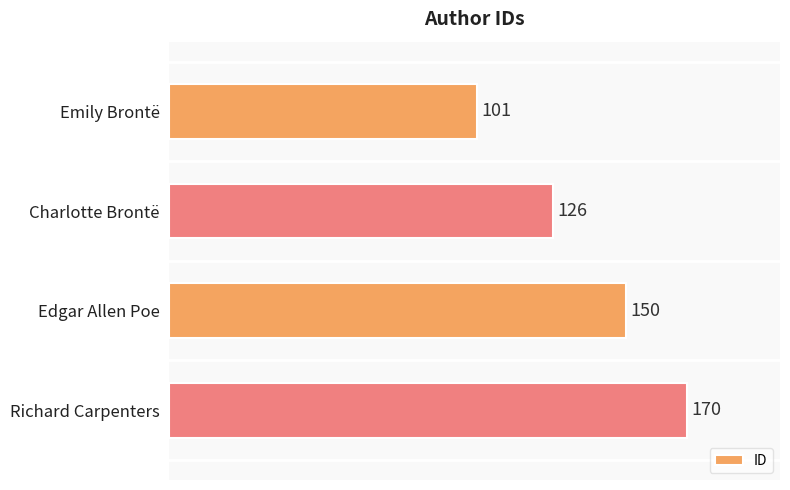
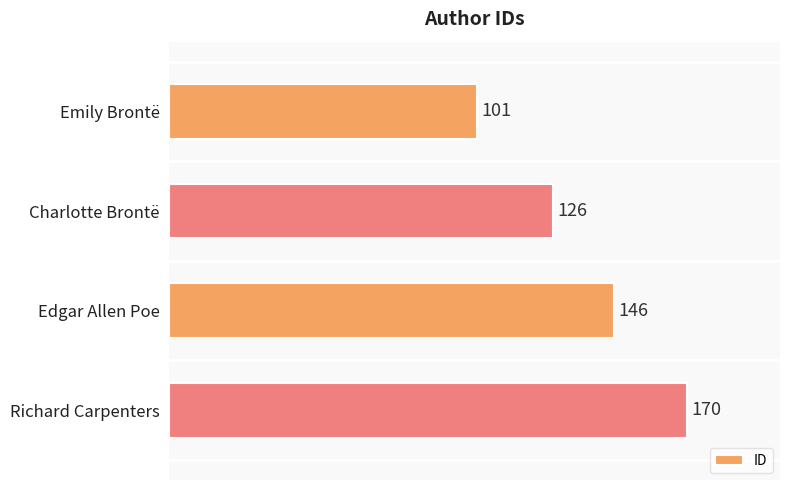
Edgar Allen Poe: 150 -> 146
